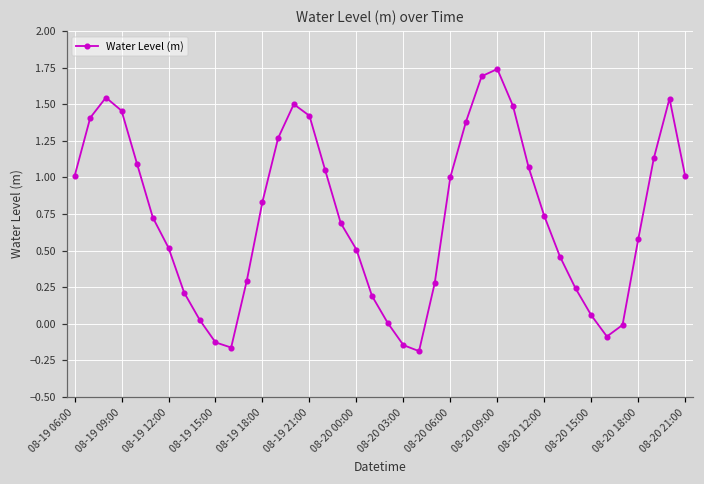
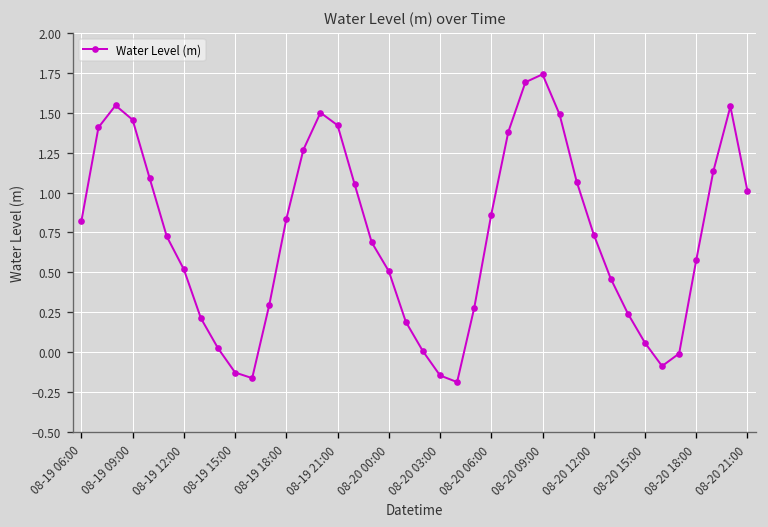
08-19 06:00: 1.01 -> 0.82
08-20 06:00: 1.00 -> 0.86
